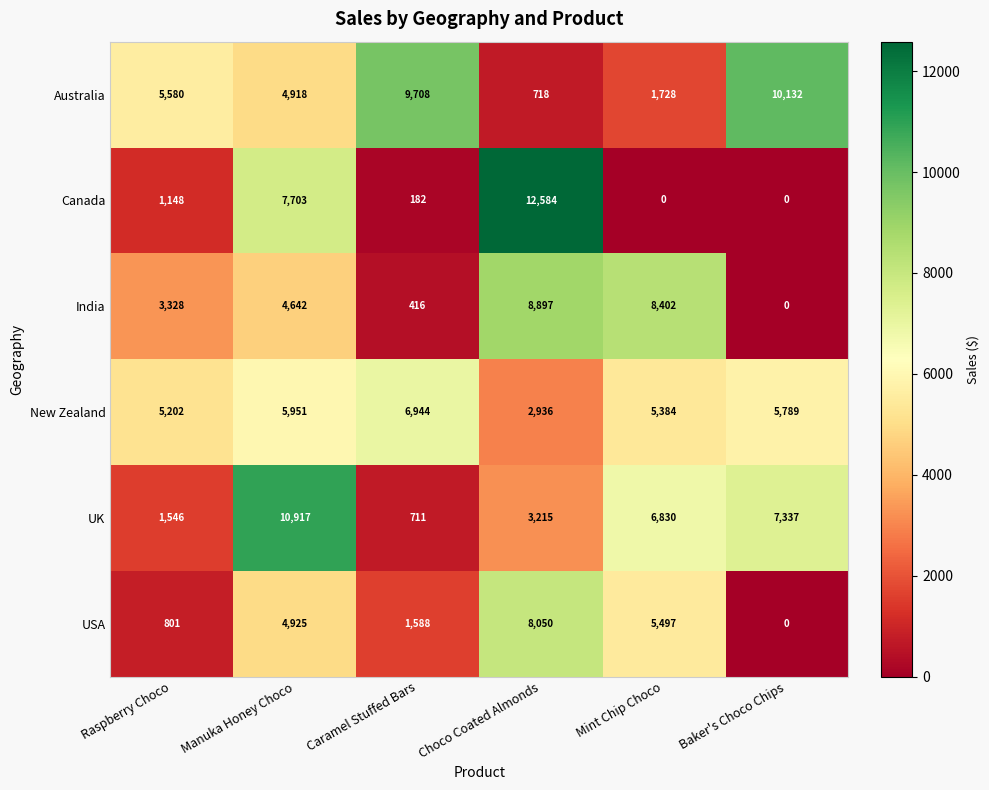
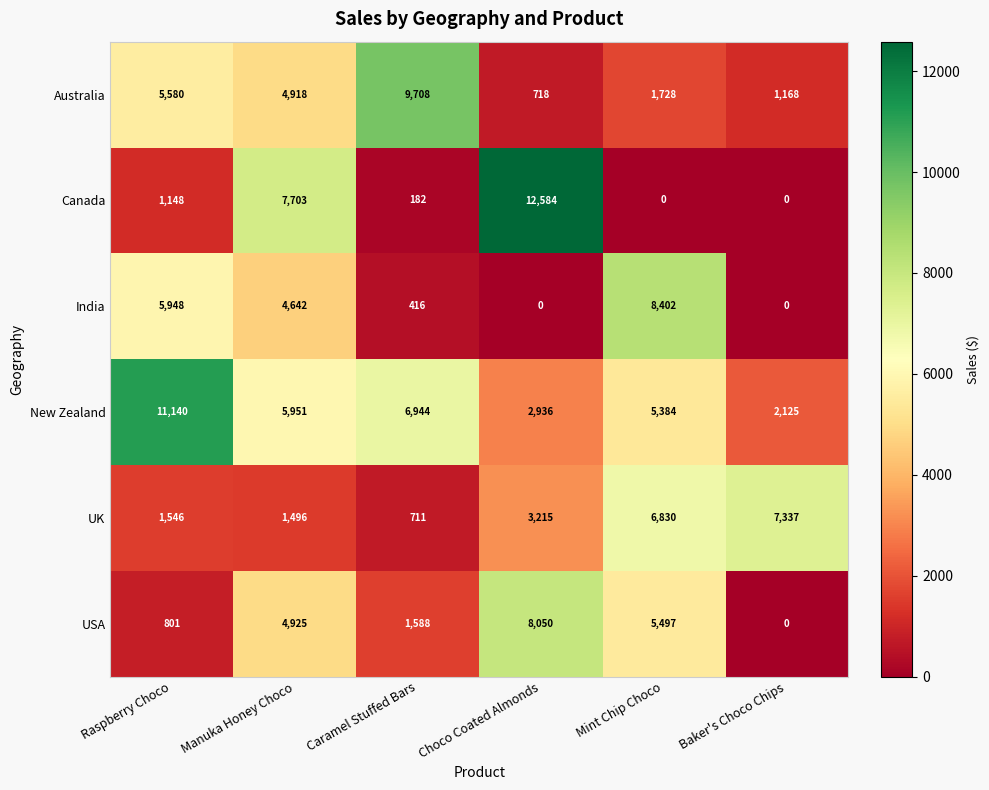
Australia, Baker's Choco Chips: 10,132 -> 1,168
India, Raspberry Choco: 3,328 -> 5,948
India, Choco Coated Almonds: 8,897 -> 0
New Zealand, Raspberry Choco: 5,202 -> 11,140
New Zealand, Baker's Choco Chips: 5,789 -> 2,125
UK, Manuka Honey Choco: 10,917 -> 1,496
